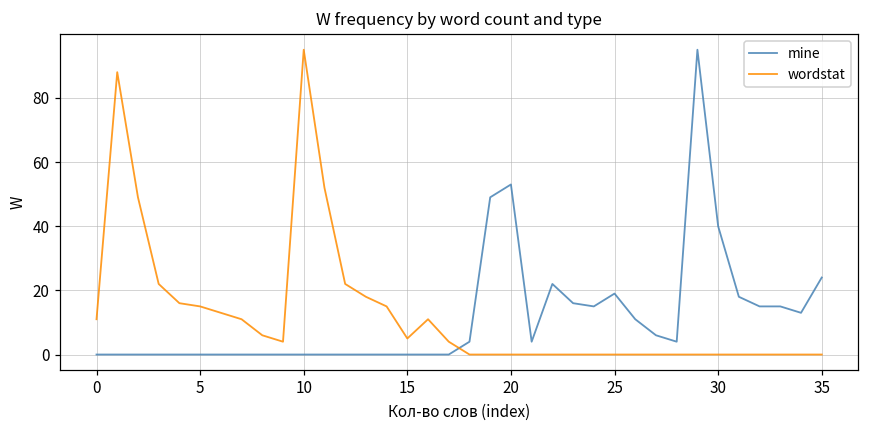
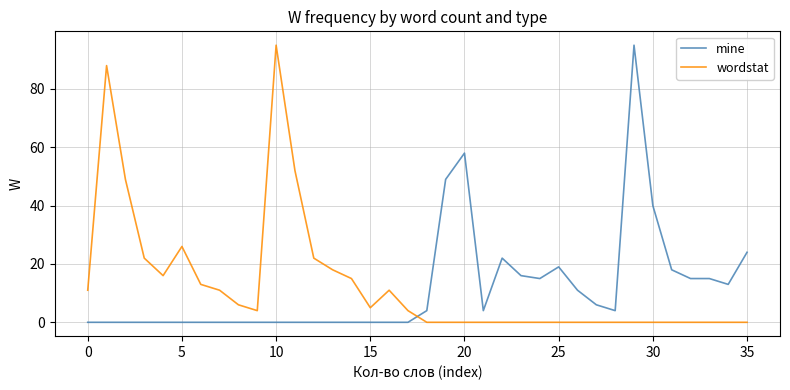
wordstat, 5: 15 -> 26
mine, 20: 53 -> 58
